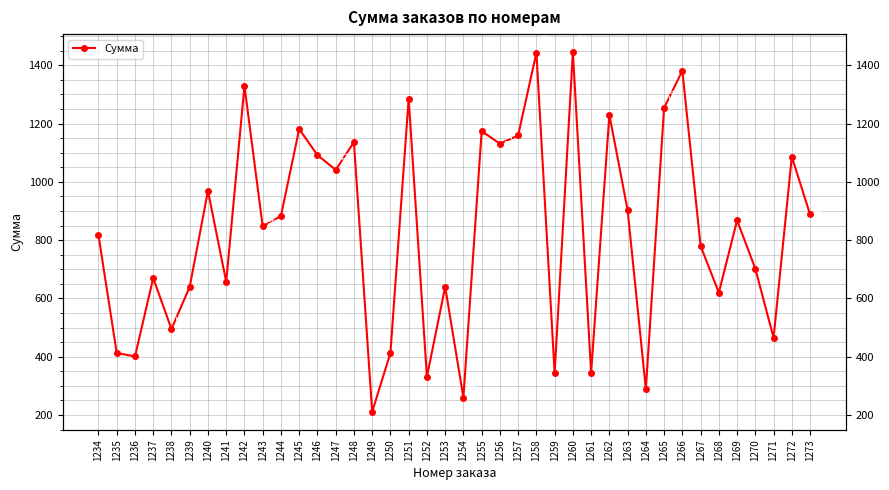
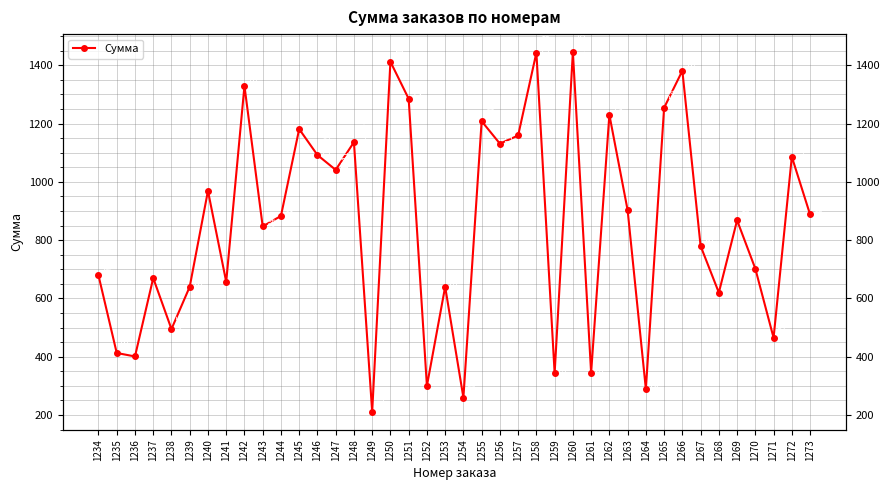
1234: 820 -> 680
1250: 410 -> 1410
1252: 330 -> 300
1255: 1170 -> 1210
